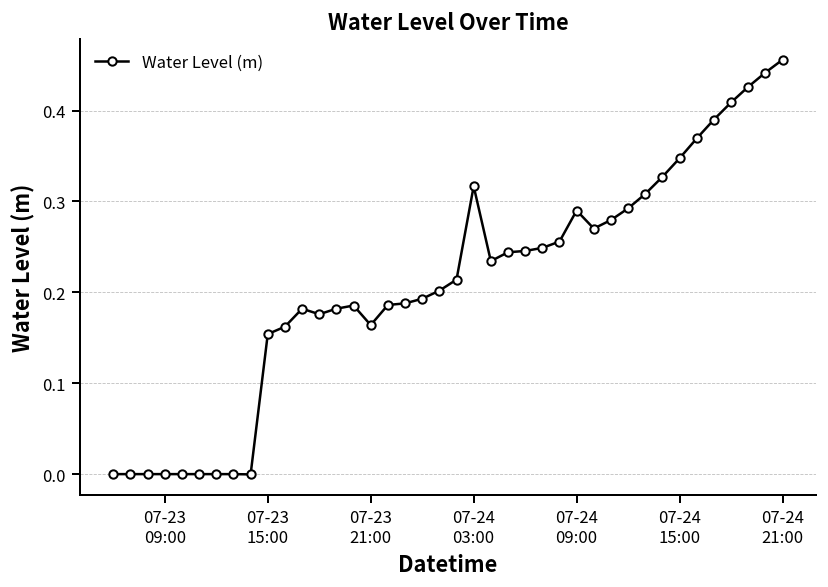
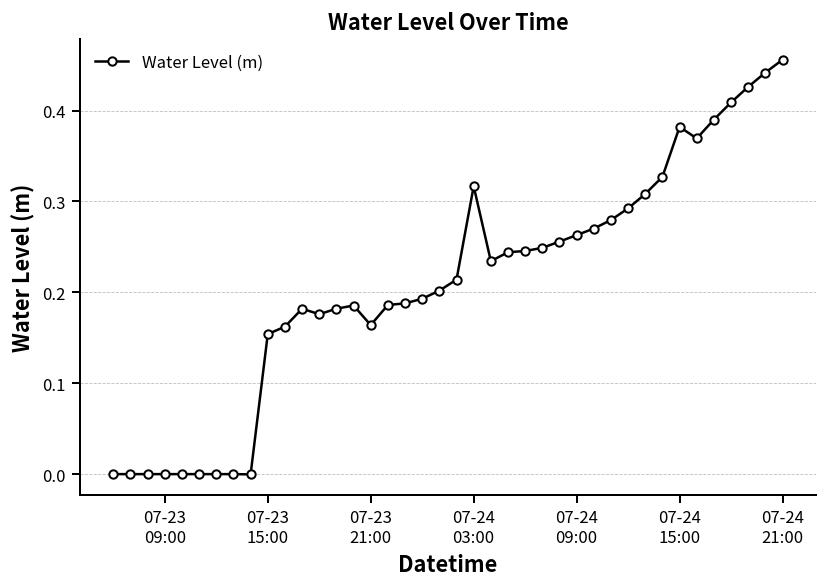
07-24 09:00: 0.29 -> 0.26
07-24 15:00: 0.35 -> 0.38
